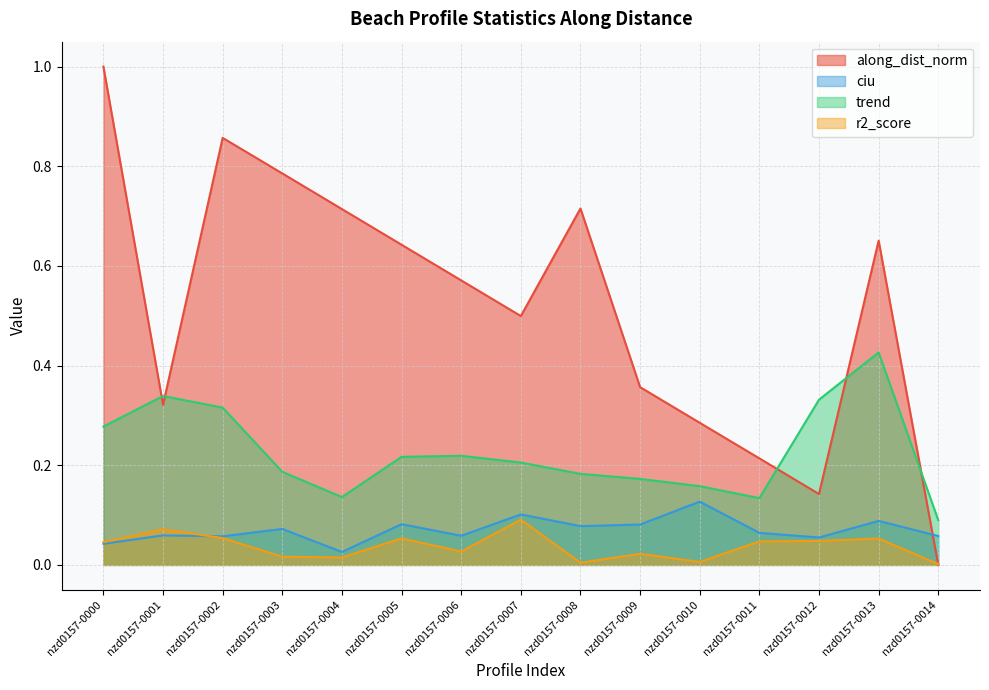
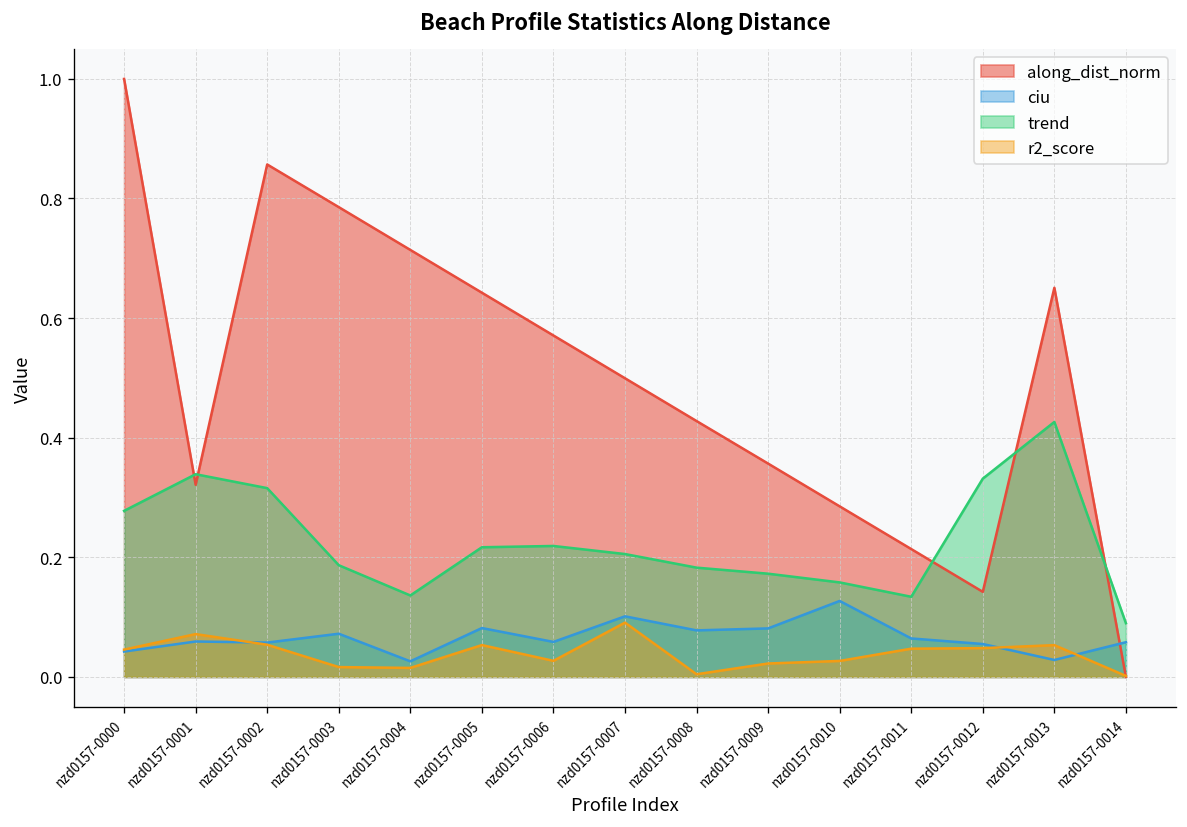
along_dist_norm, nzd0157-0008: 0.72 -> 0.43
r2_score, nzd0157-0010: 0.01 -> 0.03
ciu, nzd0157-0013: 0.09 -> 0.03
